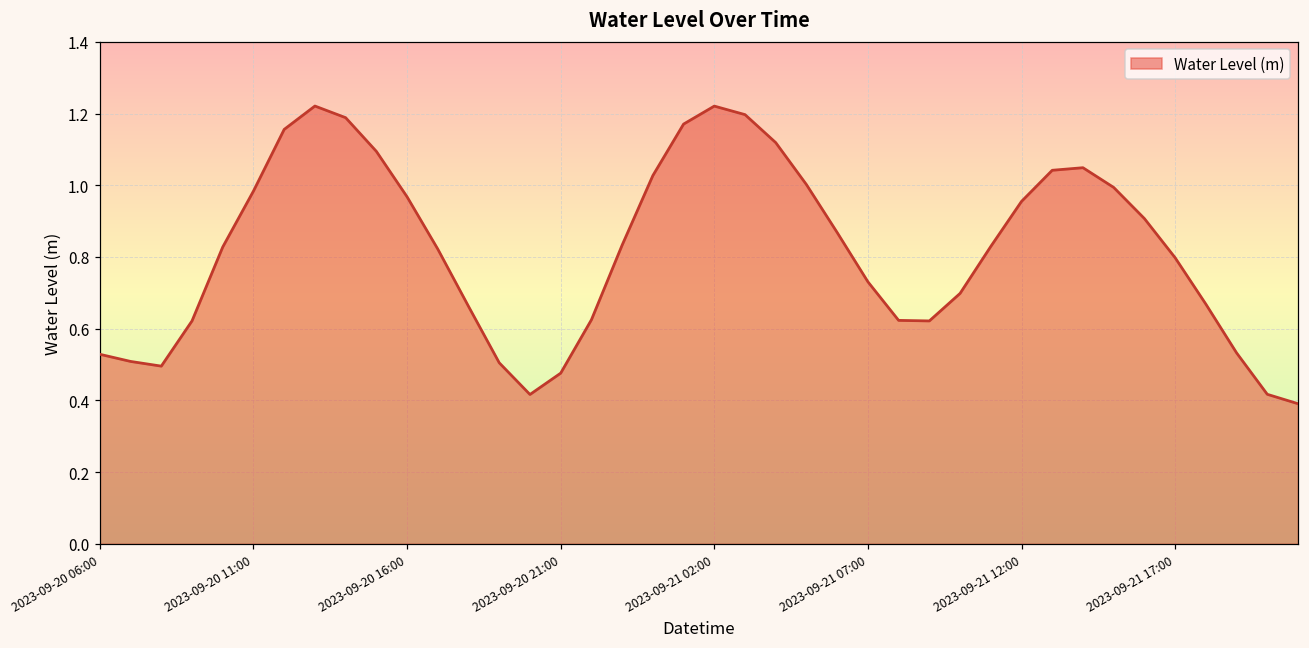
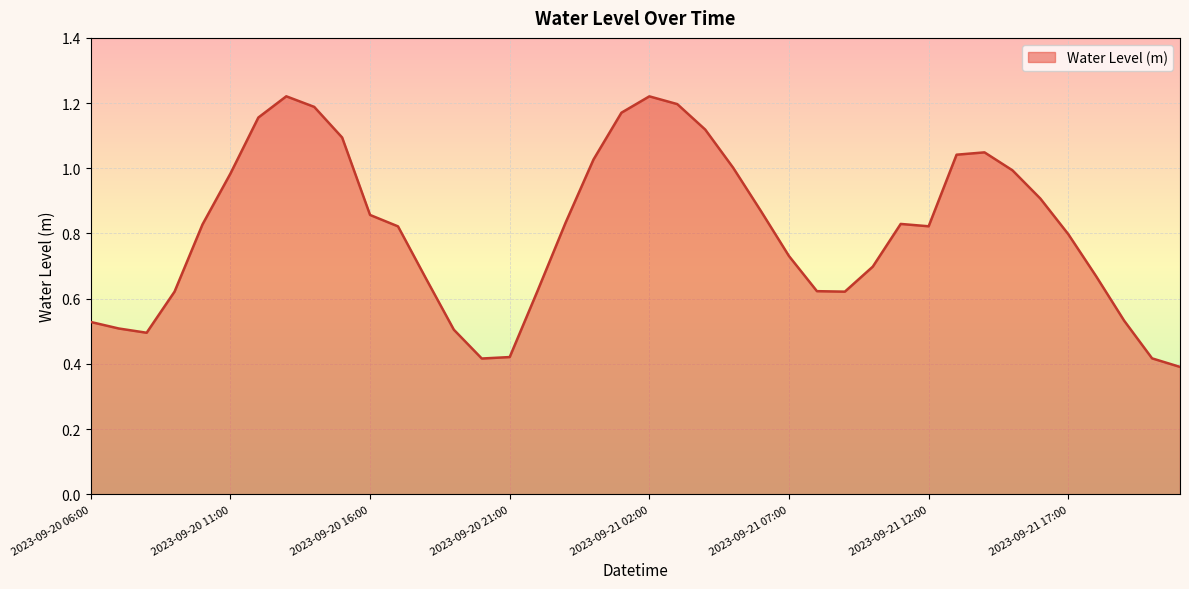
2023-09-20 16:00: 0.97 -> 0.86
2023-09-20 21:00: 0.48 -> 0.42
2023-09-21 12:00: 0.95 -> 0.82
